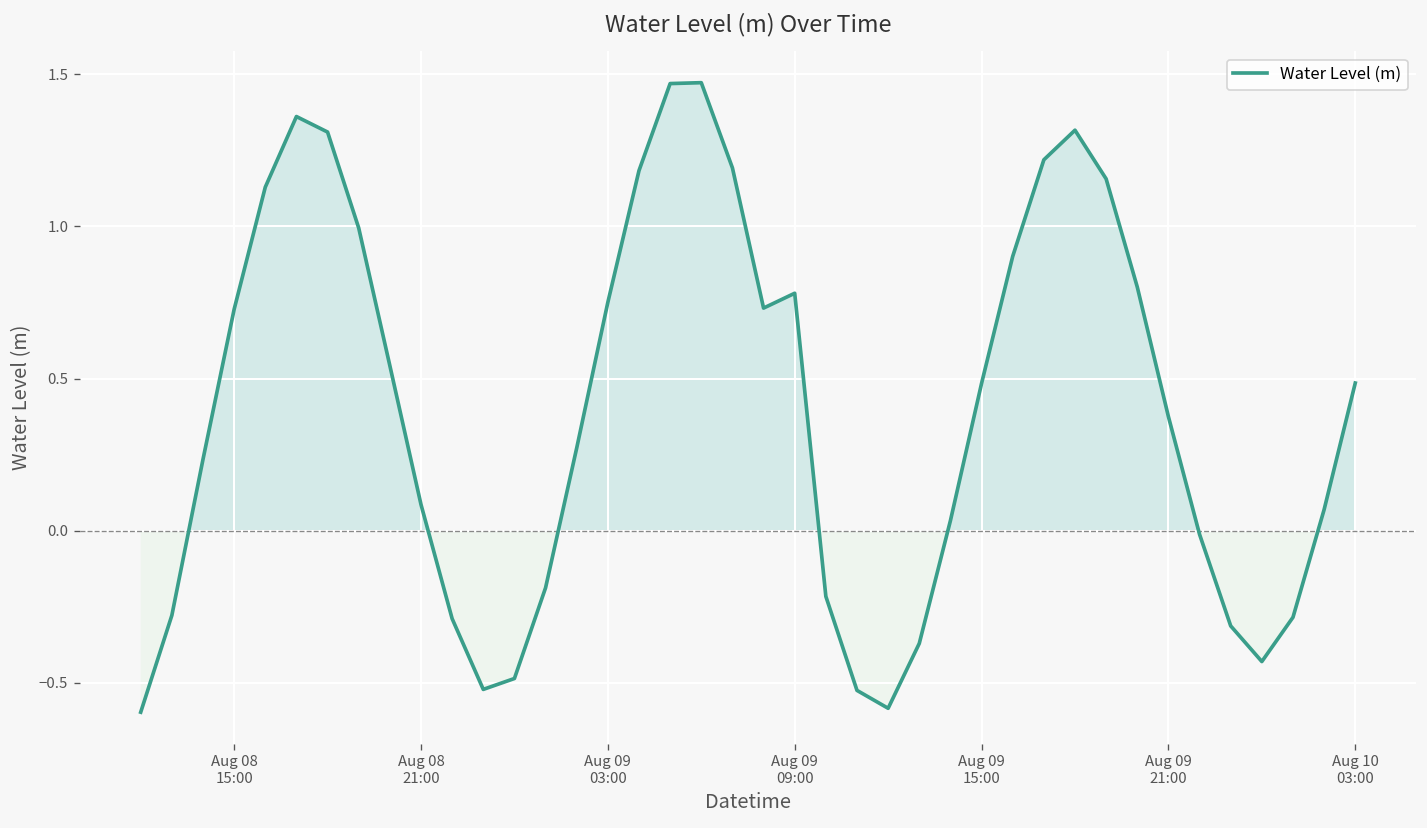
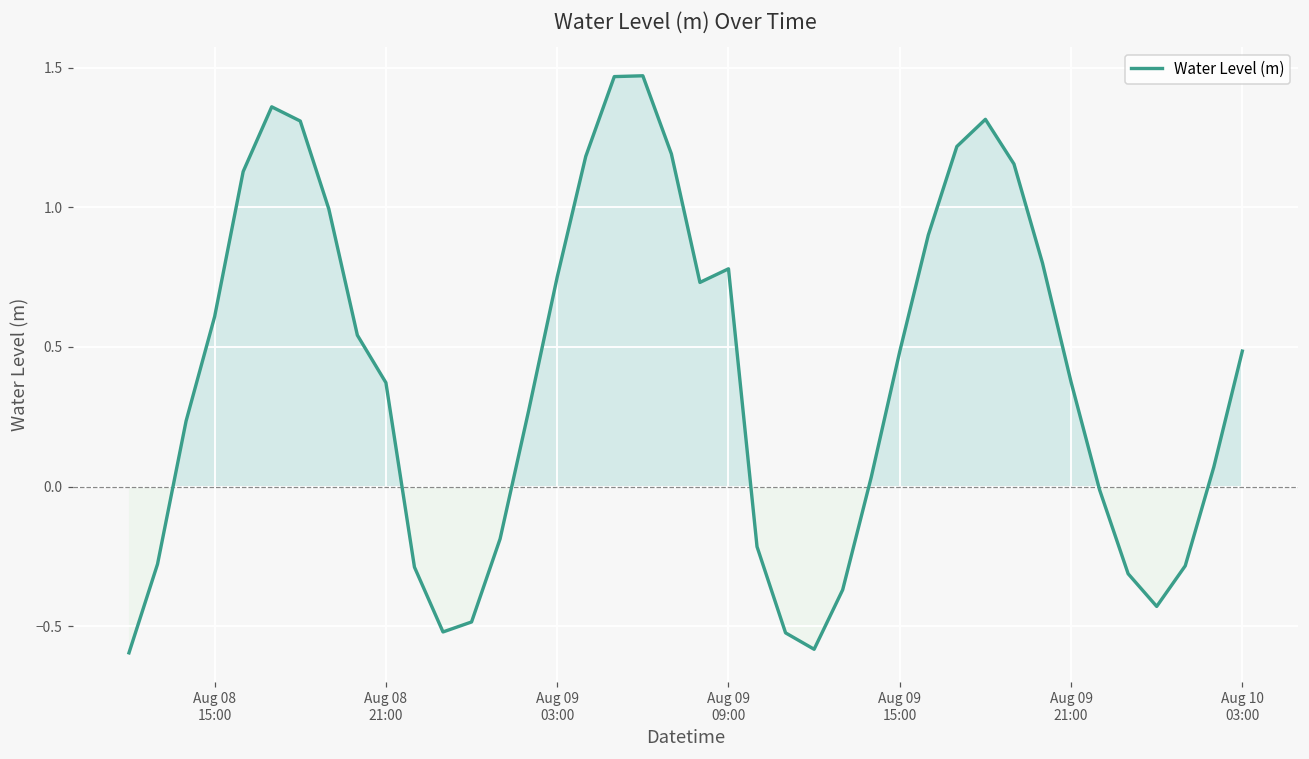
Aug 08 15:00: 0.73 -> 0.61
Aug 08 21:00: 0.09 -> 0.37
